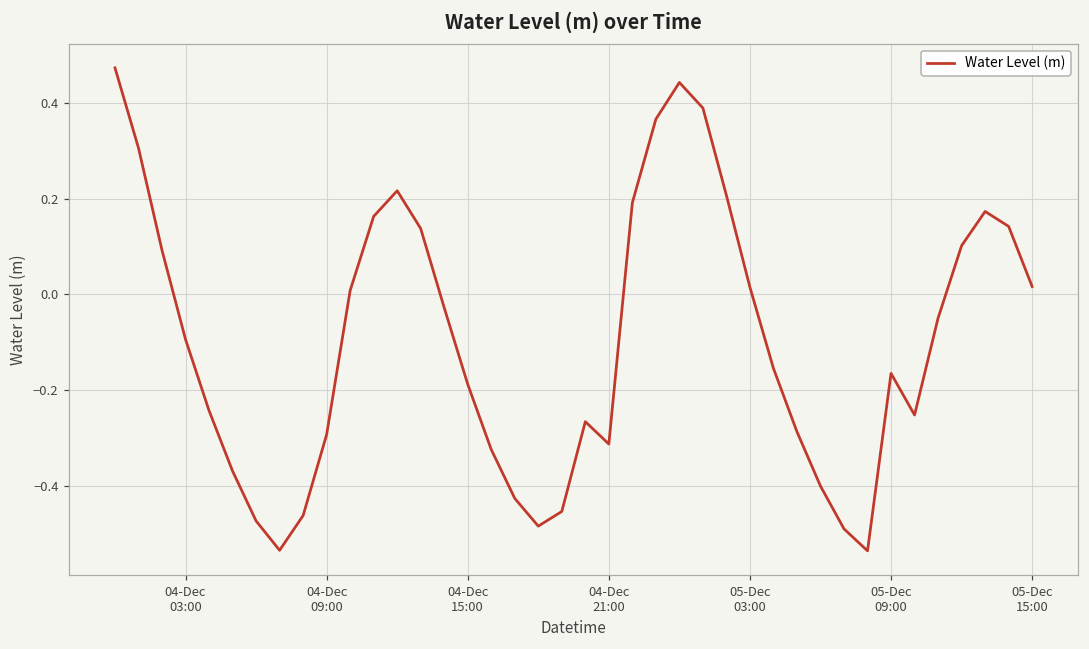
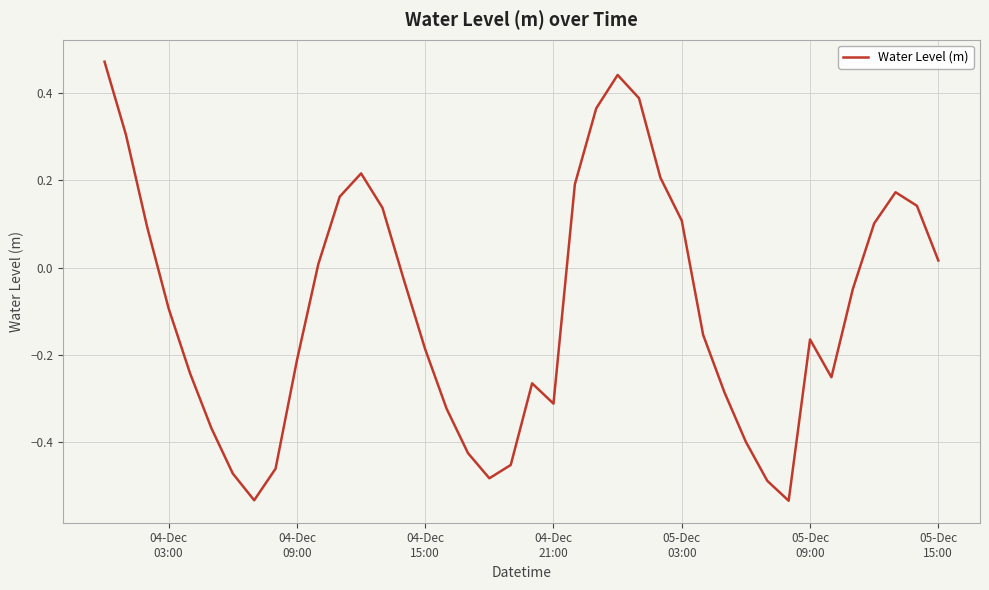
04-Dec 09:00: -0.29 -> -0.21
05-Dec 03:00: 0.01 -> 0.11
